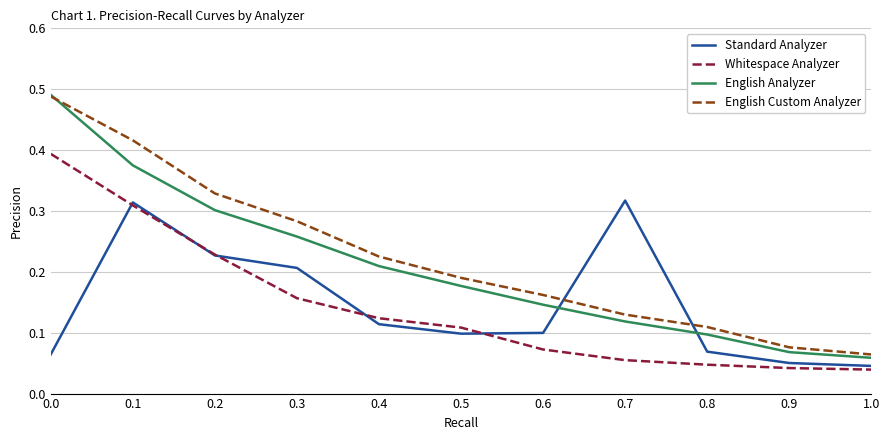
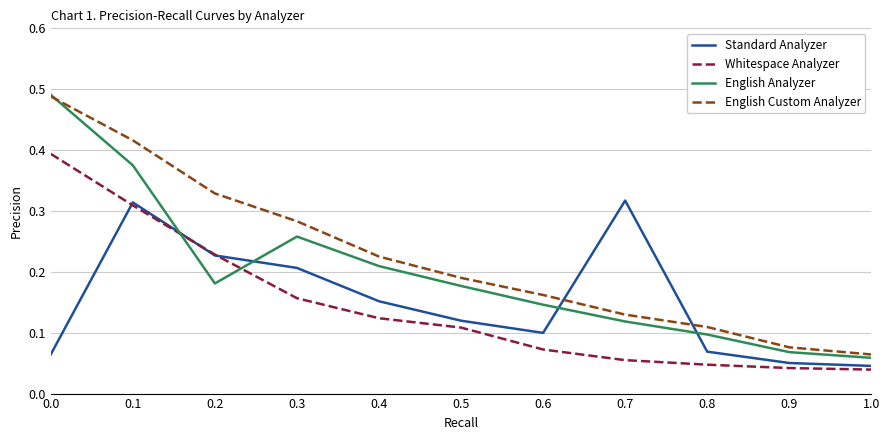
English Analyzer, 0.2: 0.30 -> 0.18
Standard Analyzer, 0.4: 0.11 -> 0.15
Standard Analyzer, 0.5: 0.10 -> 0.12
